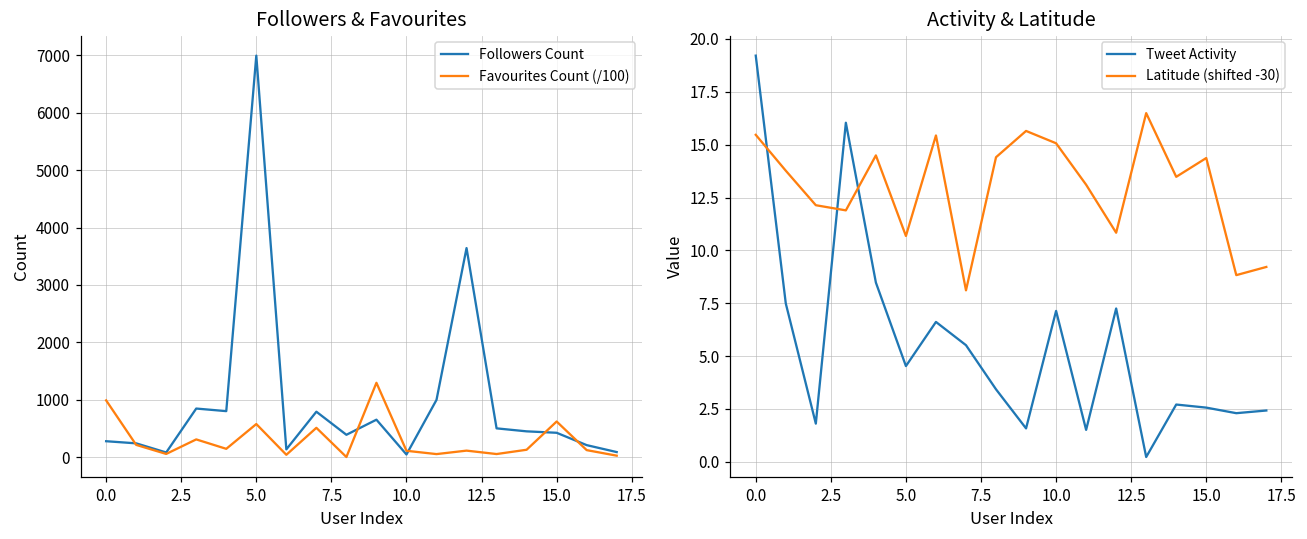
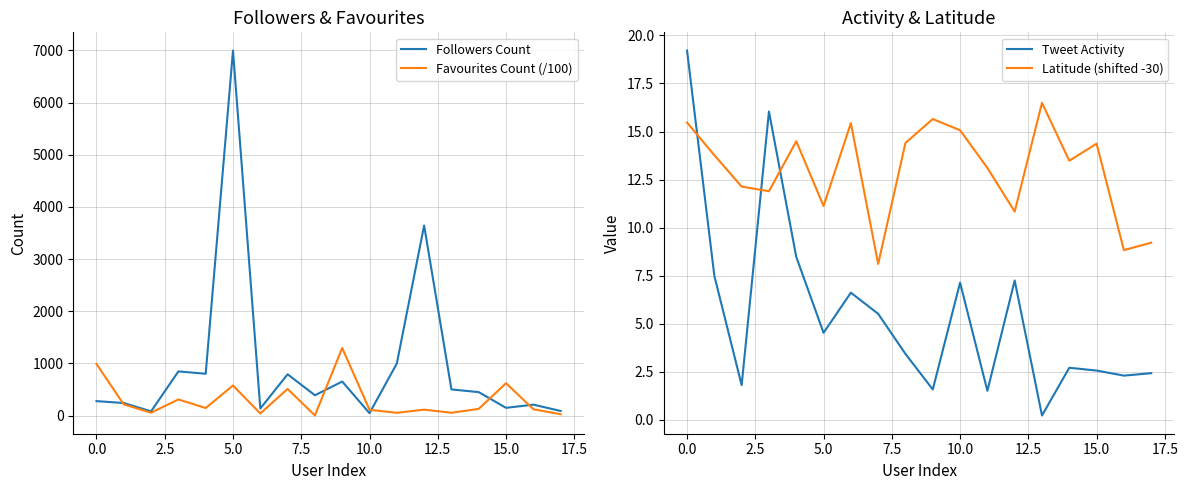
Followers & Favourites, Followers Count, 15.0: 400 -> 200
Activity & Latitude, Latitude (shifted -30), 5.0: 10.7 -> 11.1
